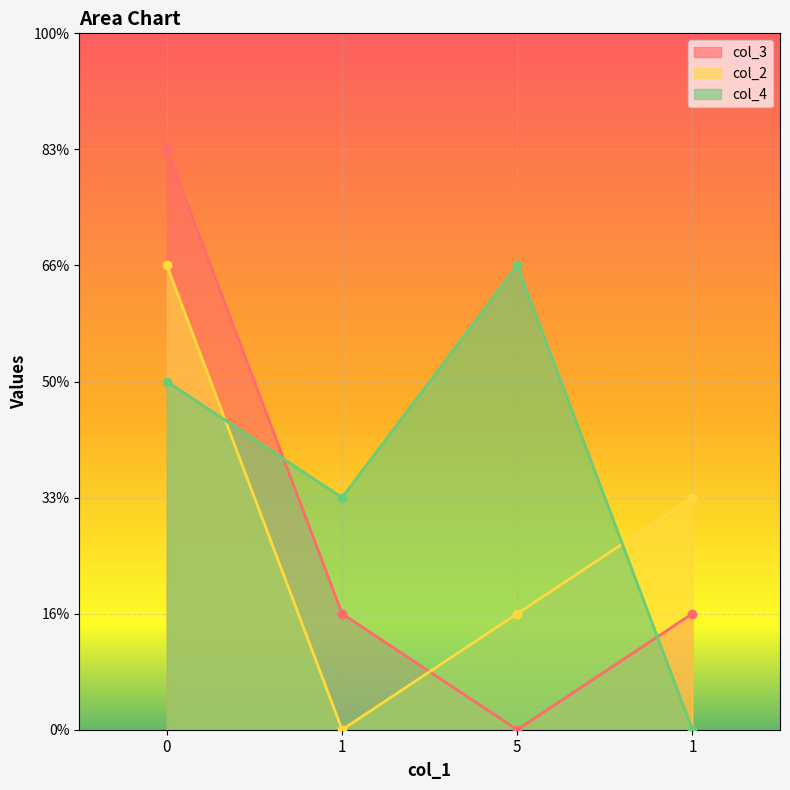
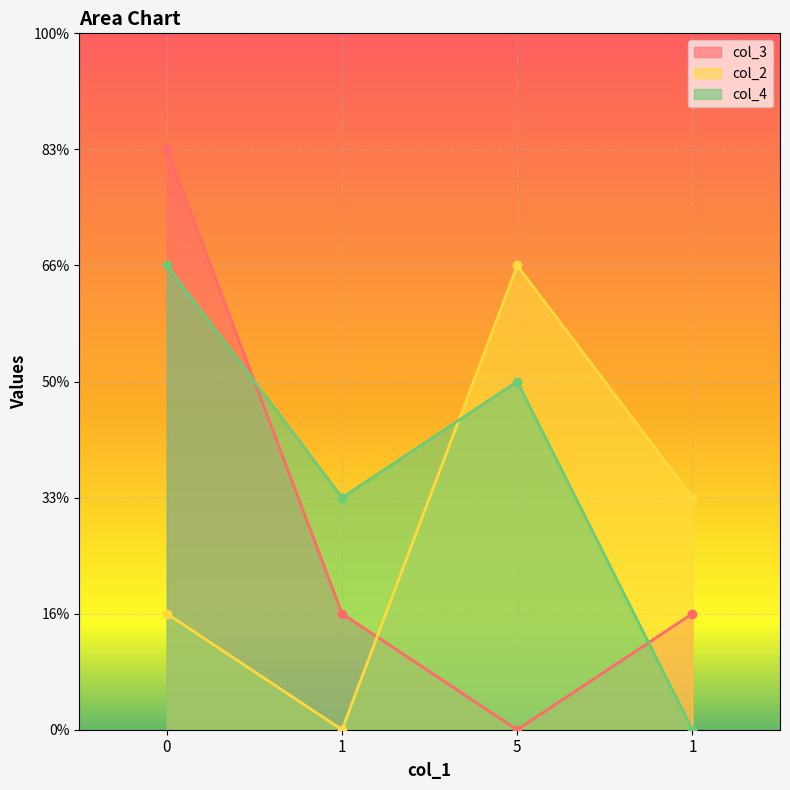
col_2, 0: 67% -> 17%
col_4, 0: 50% -> 67%
col_2, 5: 17% -> 67%
col_4, 5: 67% -> 50%
